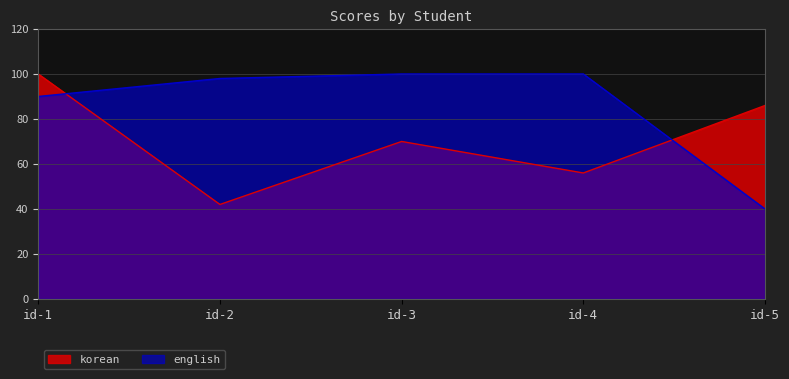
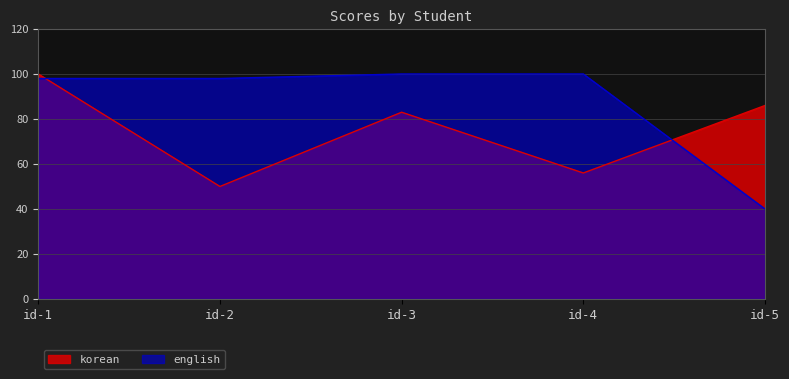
english, id-1: 90 -> 98
korean, id-2: 42 -> 50
korean, id-3: 70 -> 83
